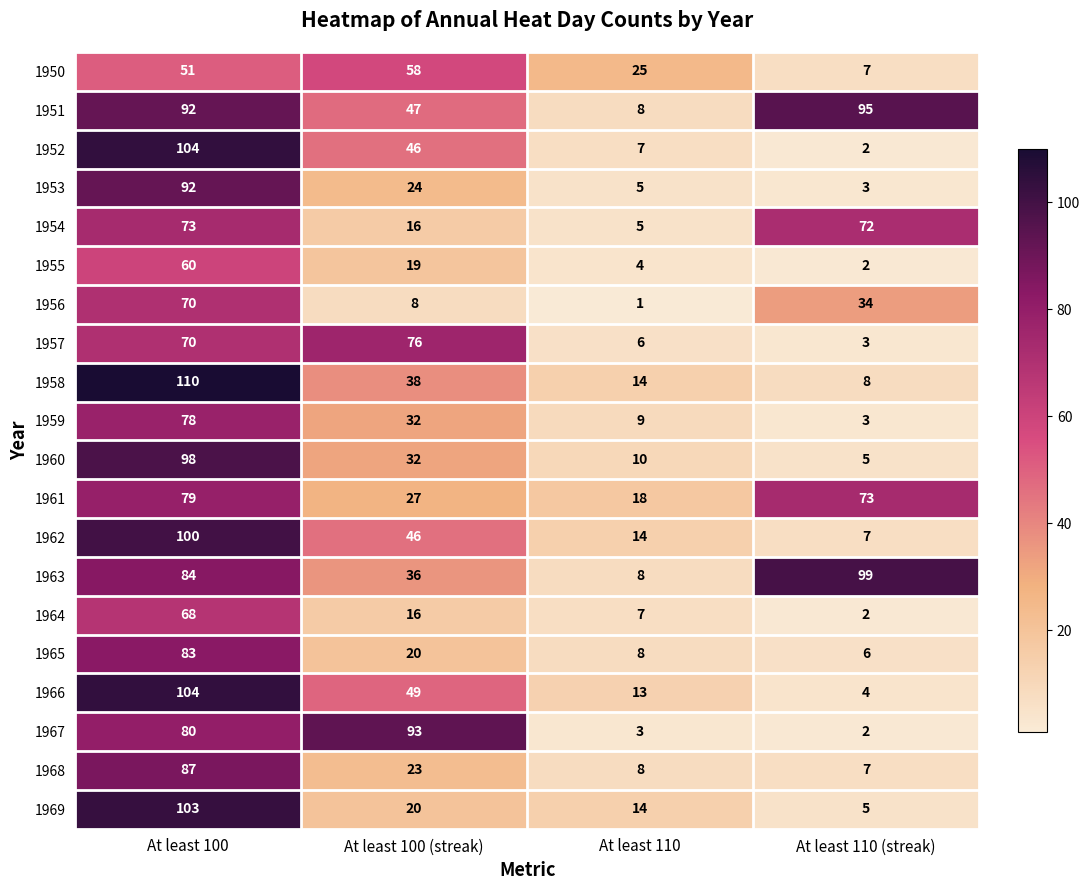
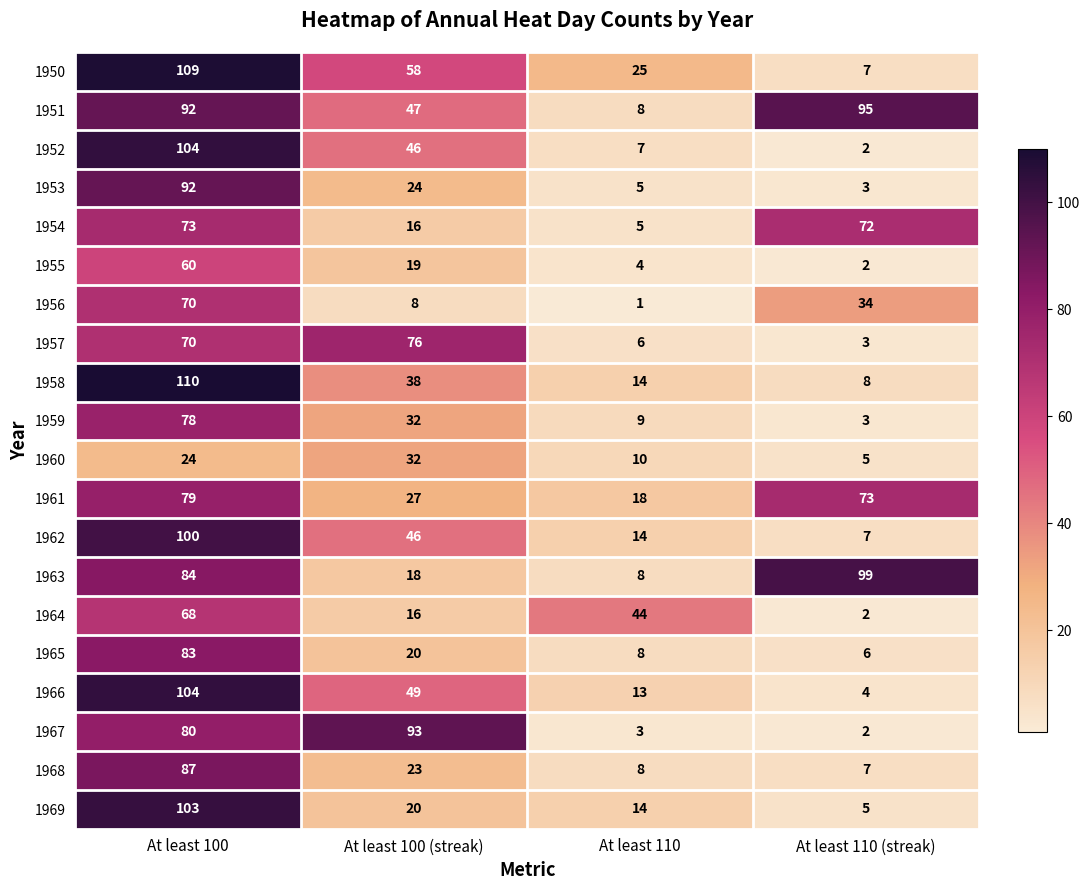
1950, At least 100: 51 -> 109
1960, At least 100: 98 -> 24
1963, At least 100 (streak): 36 -> 18
1964, At least 110: 7 -> 44
